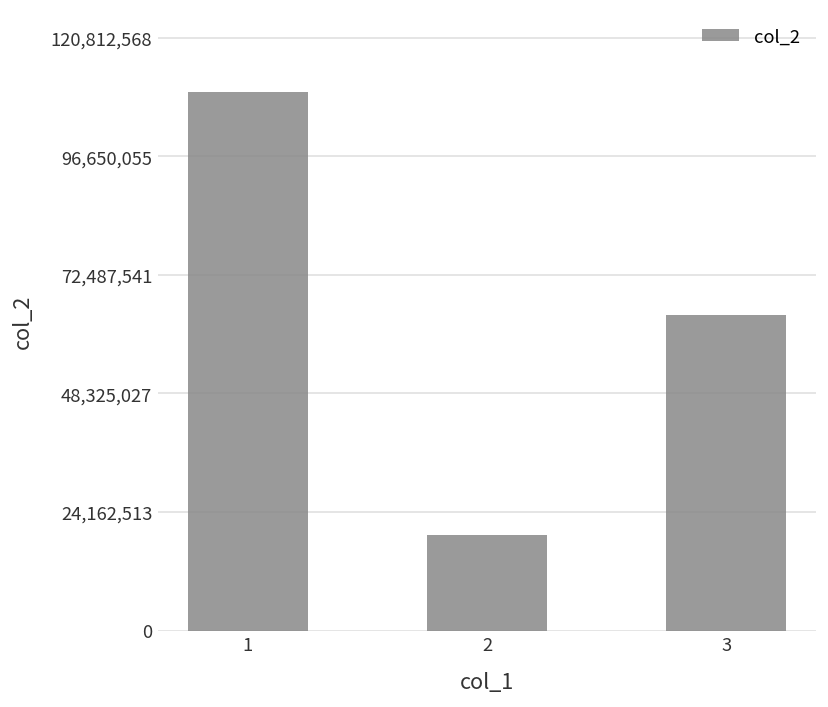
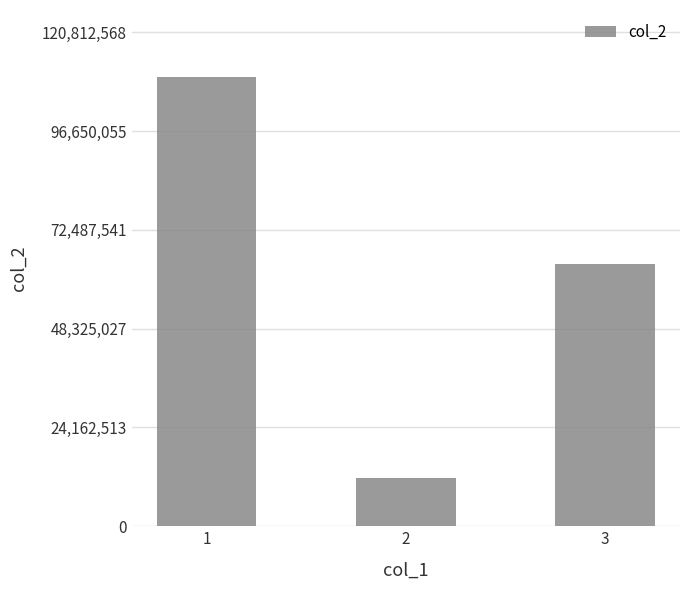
2: 20,000,000 -> 12,000,000
